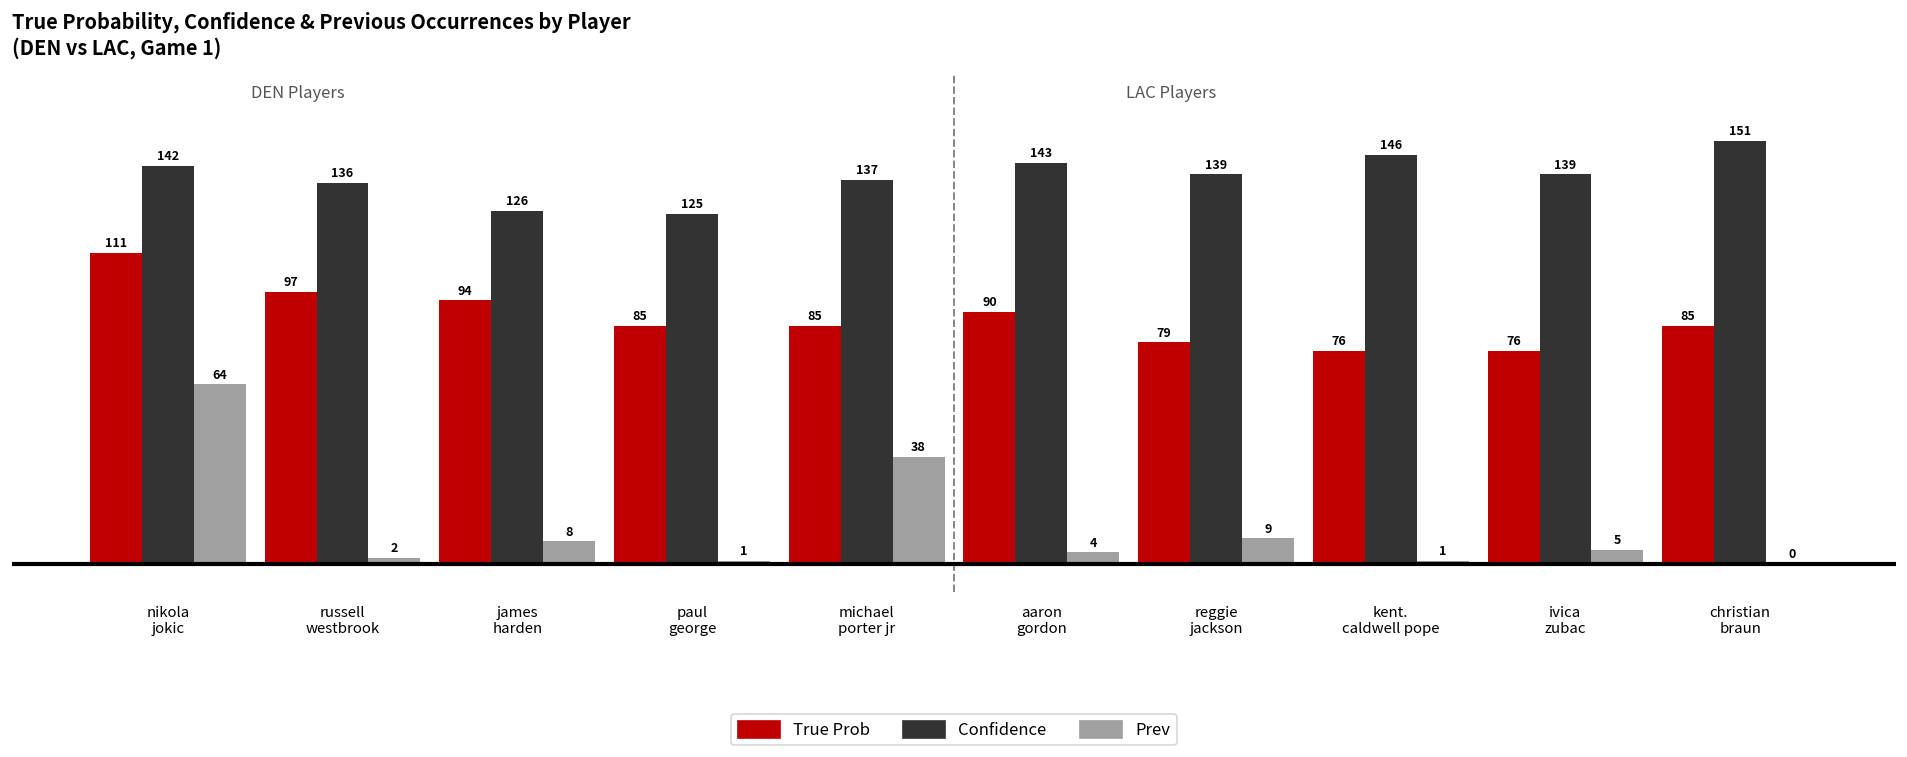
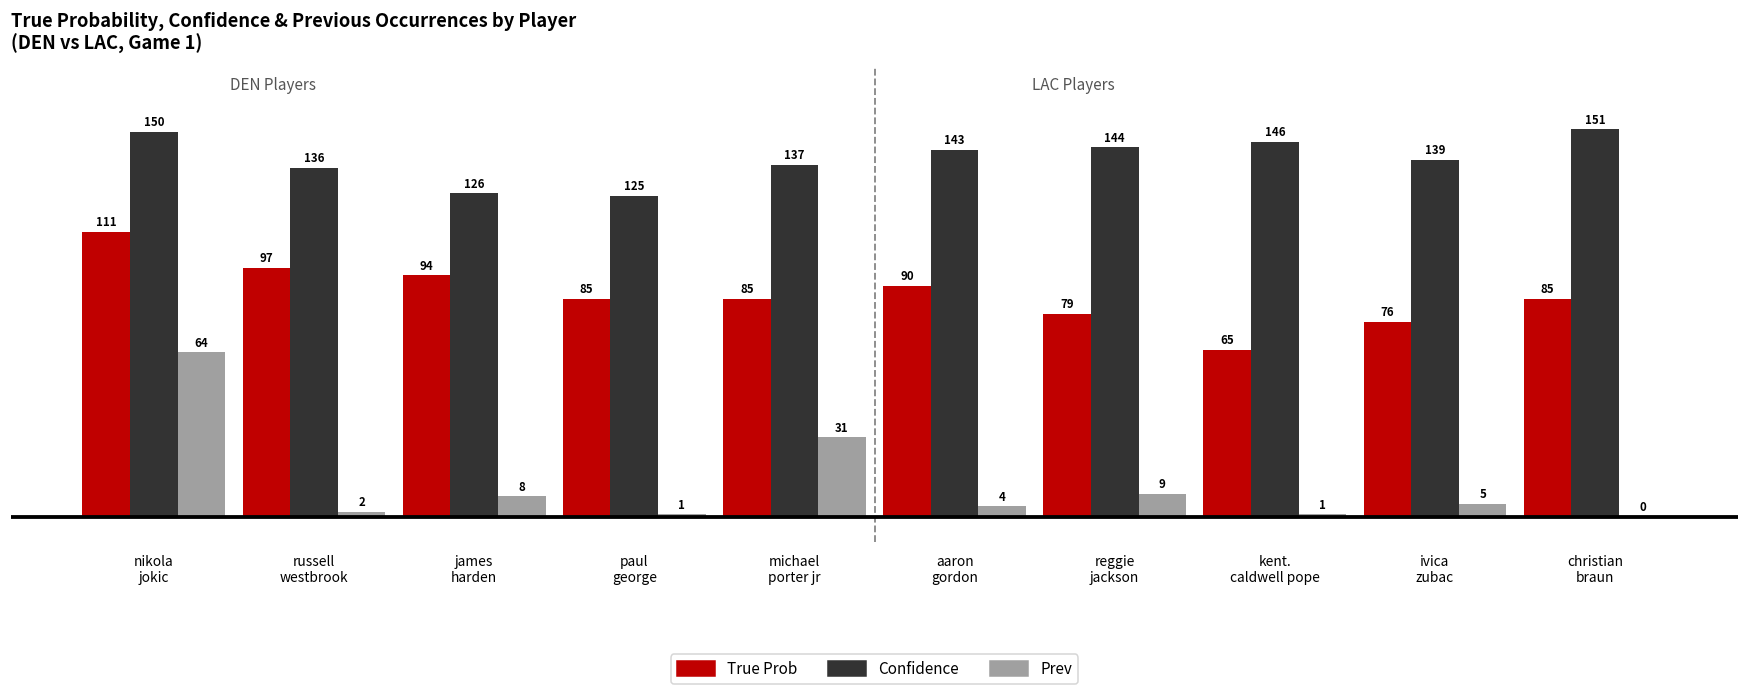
Confidence, nikola jokic: 142 -> 150
Prev, michael porter jr: 38 -> 31
Confidence, reggie jackson: 139 -> 144
True Prob, kent. caldwell pope: 76 -> 65
